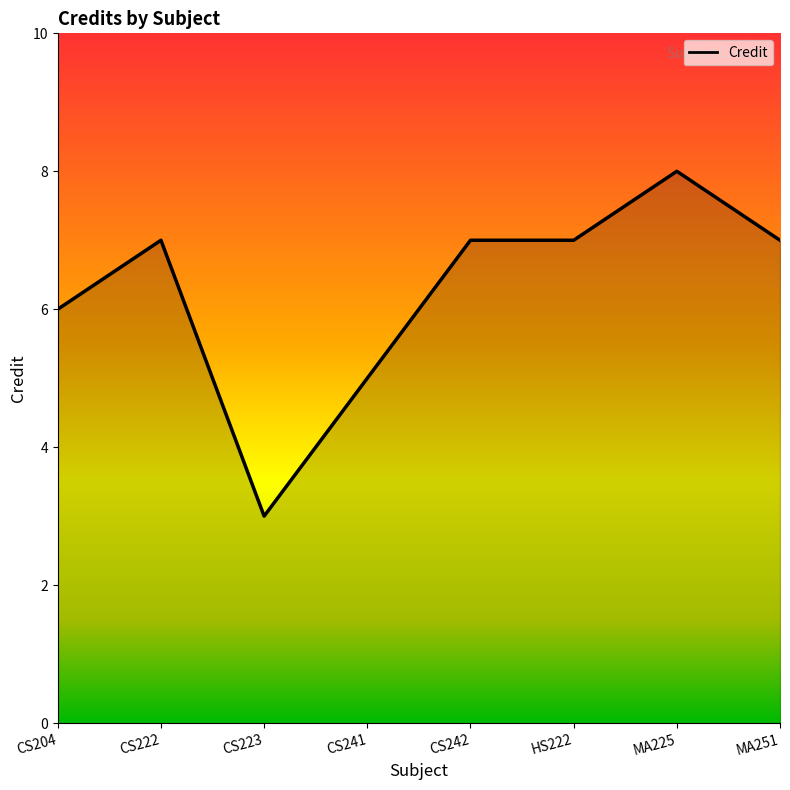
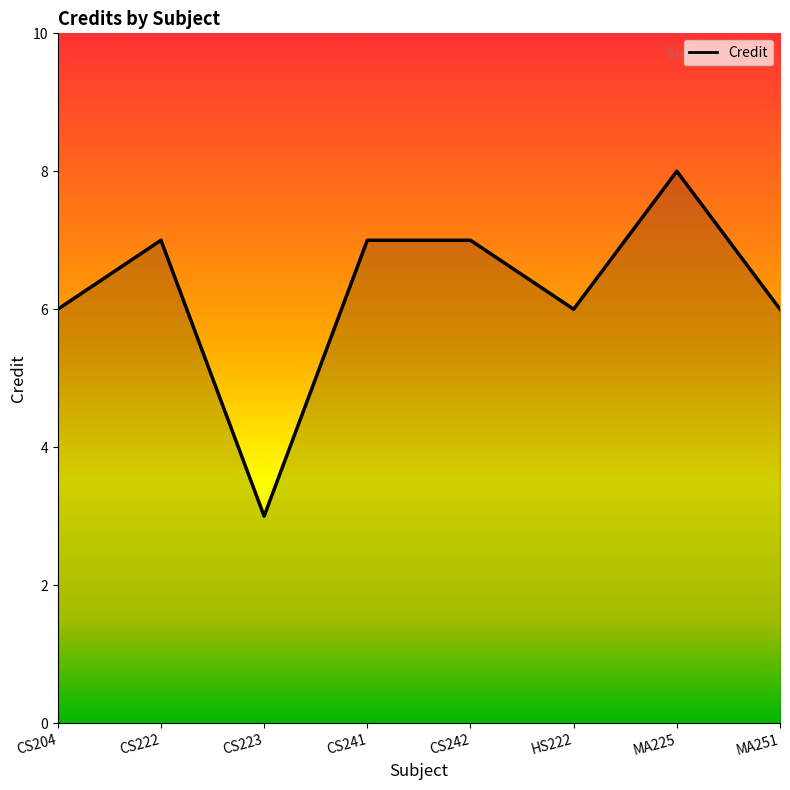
CS241: 5 -> 7
HS222: 7 -> 6
MA251: 7 -> 6
